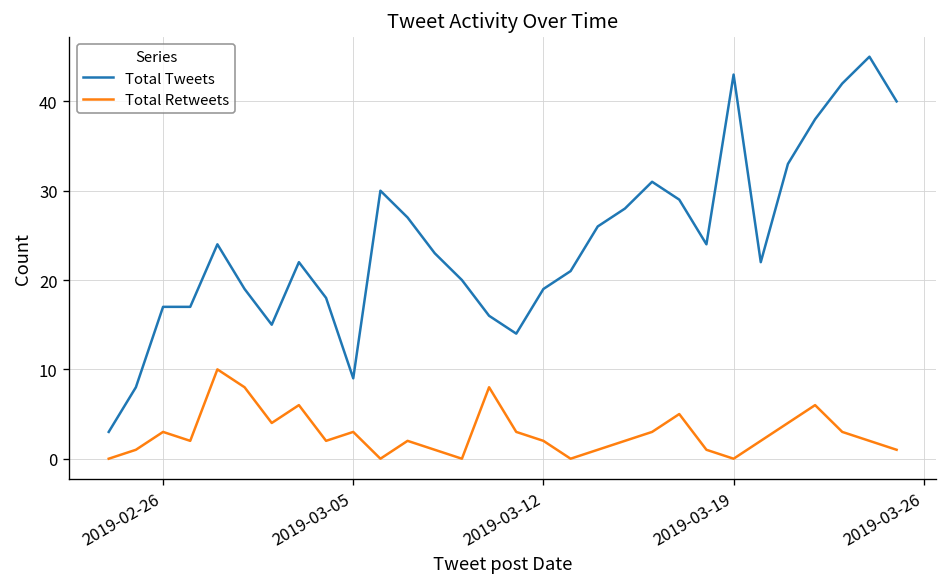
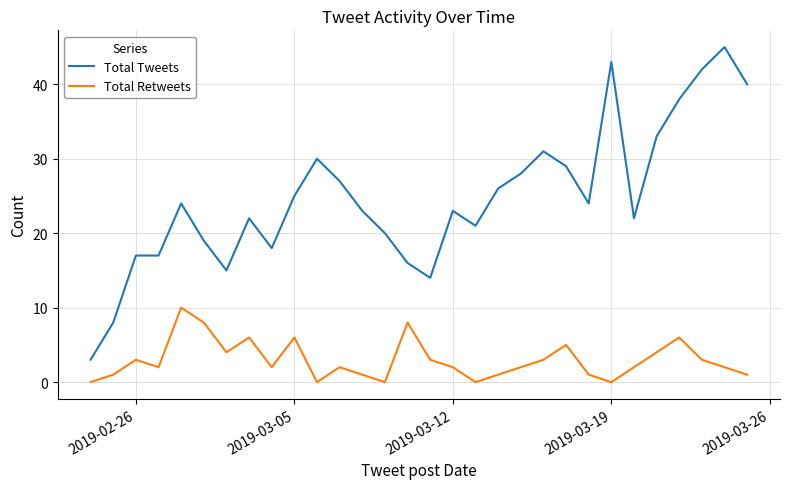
Total Tweets, 2019-03-05: 9 -> 25
Total Retweets, 2019-03-05: 3 -> 6
Total Tweets, 2019-03-12: 19 -> 23
